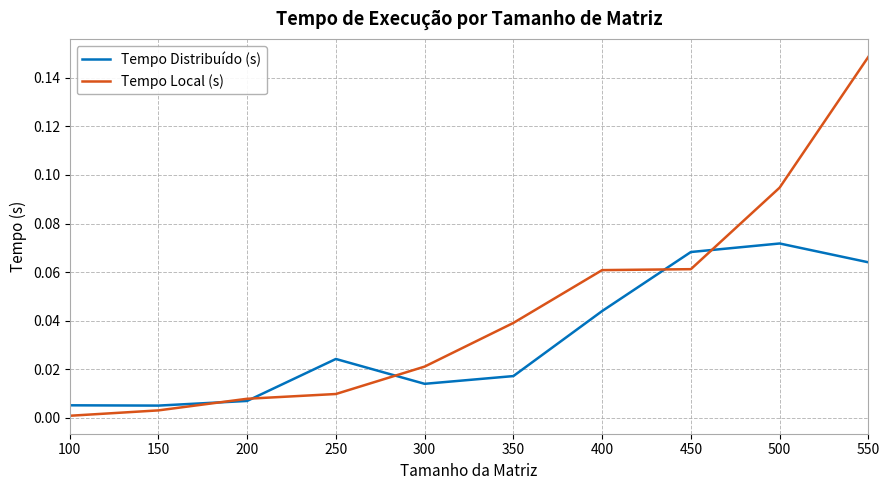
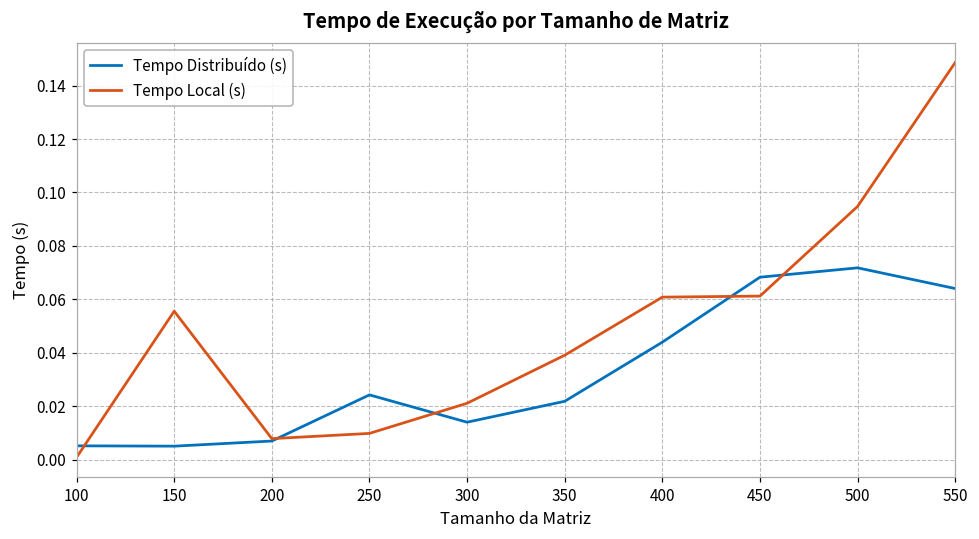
Tempo Local (s), 150: 0.003 -> 0.056
Tempo Distribuído (s), 350: 0.017 -> 0.022
